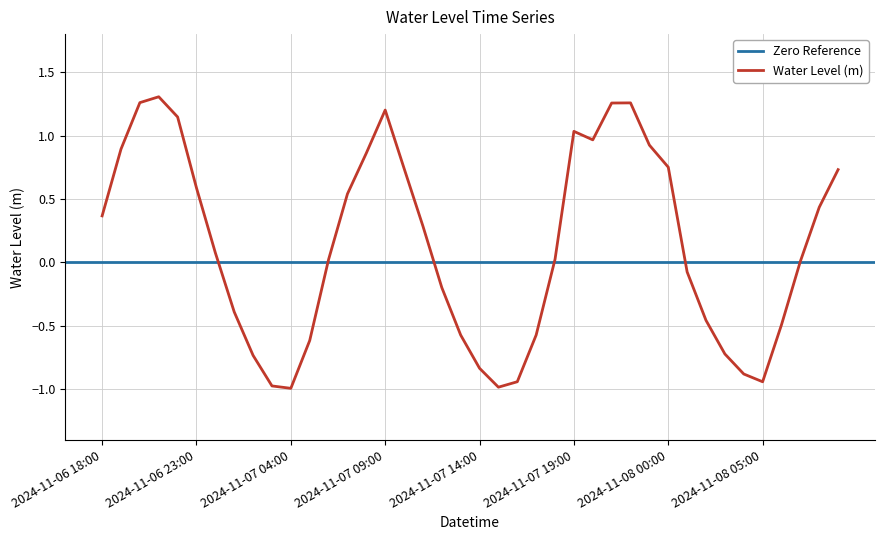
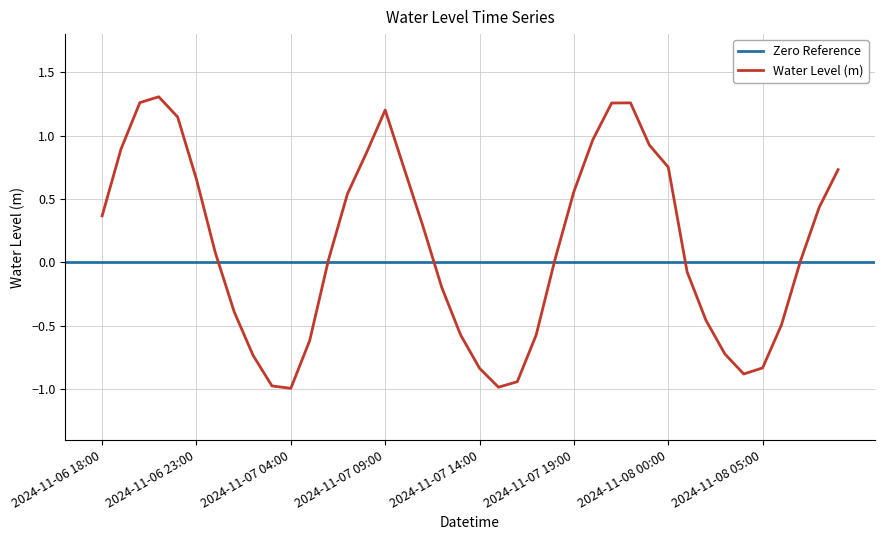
2024-11-06 23:00: 0.59 -> 0.65
2024-11-07 19:00: 1.03 -> 0.56
2024-11-08 05:00: -0.94 -> -0.83
